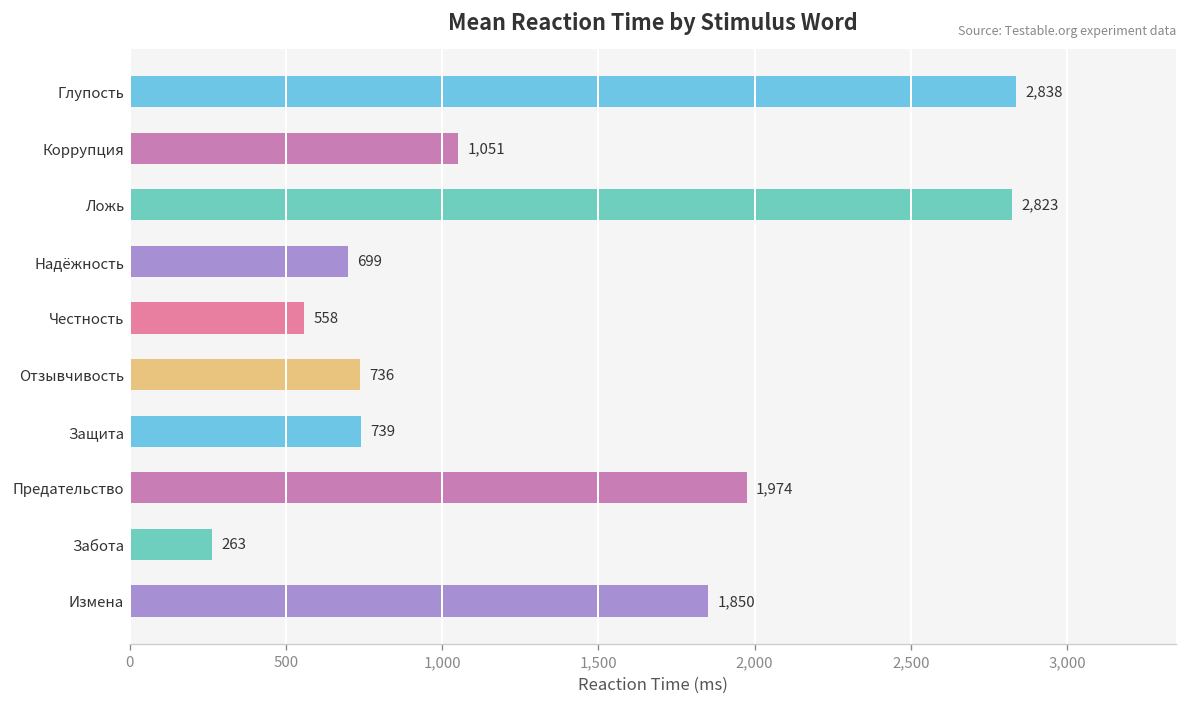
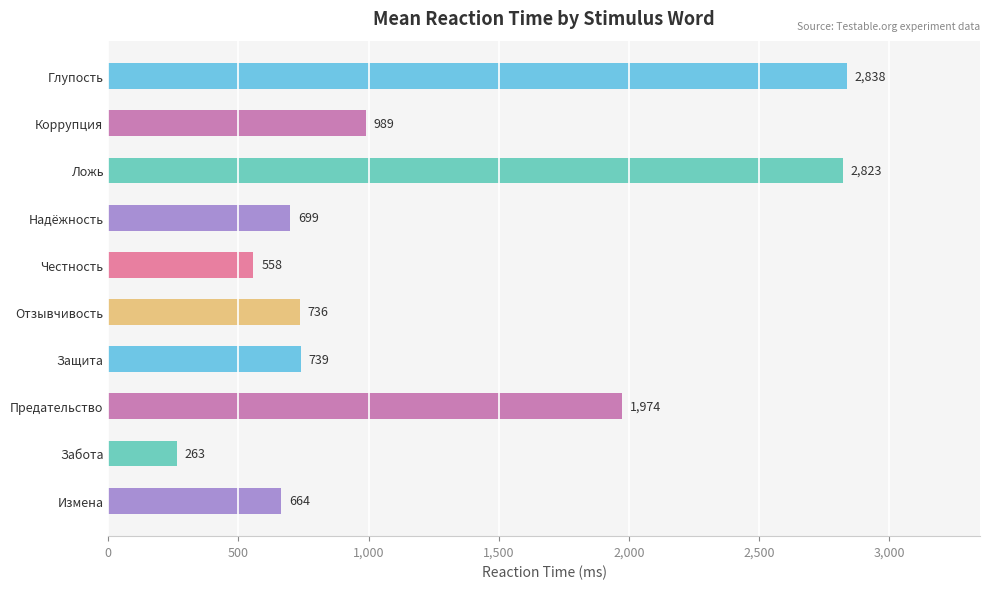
Коррупция: 1,051 -> 989
Измена: 1,850 -> 664
